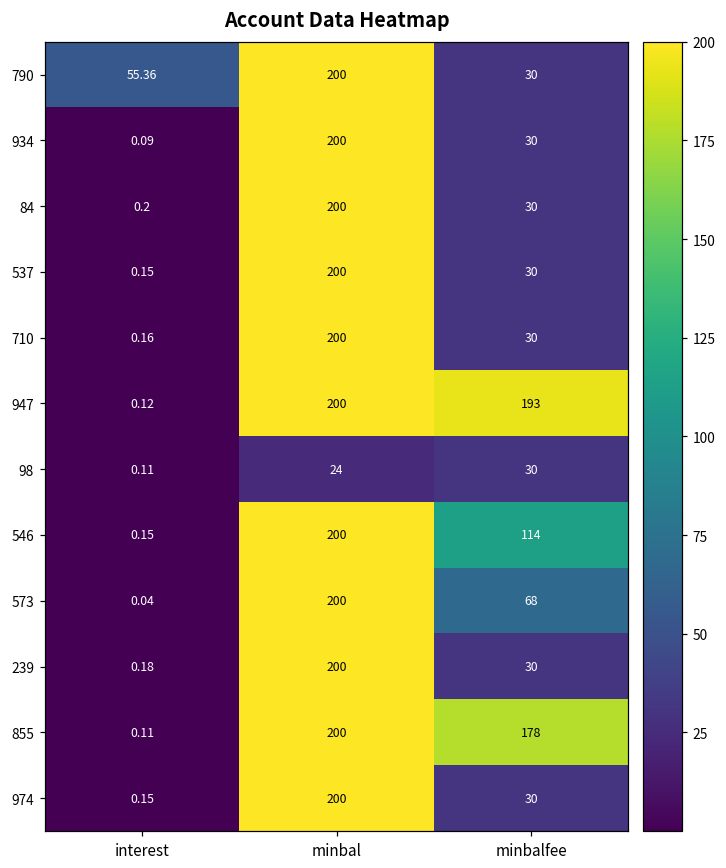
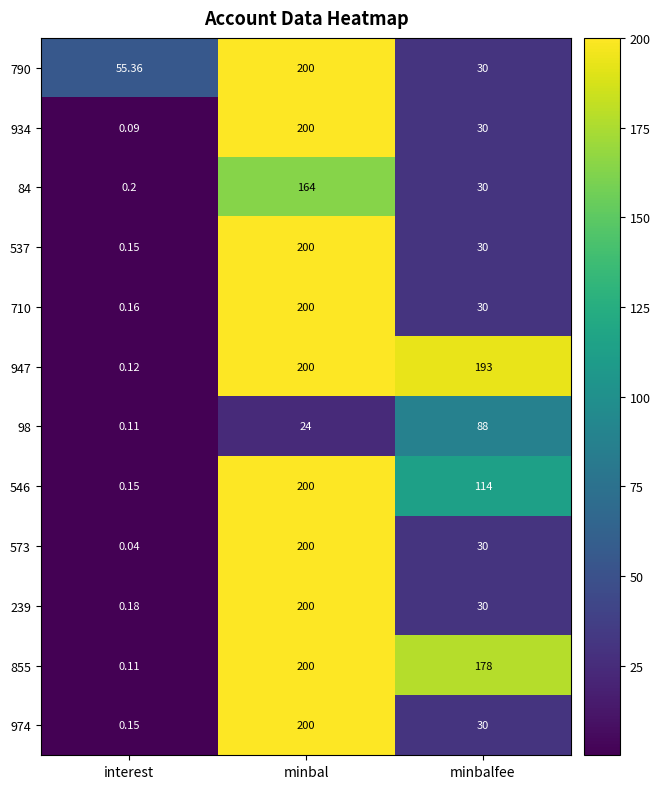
84, minbal: 200 -> 164
98, minbalfee: 30 -> 88
573, minbalfee: 68 -> 30
